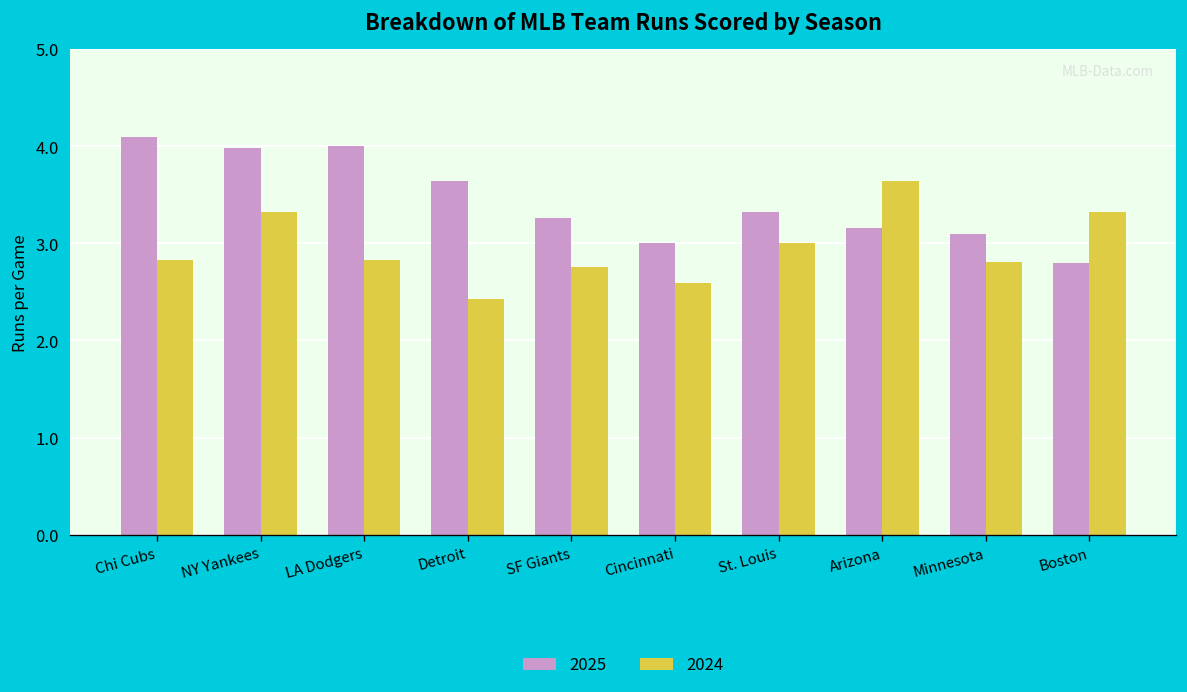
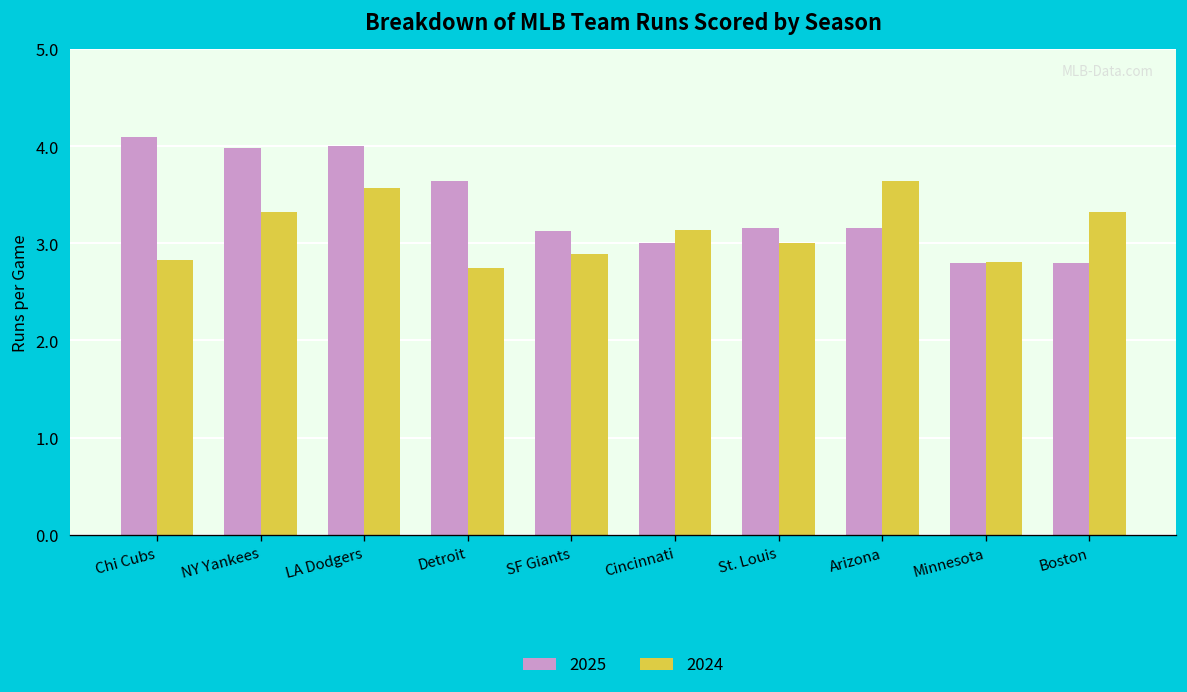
2024, LA Dodgers: 2.8 -> 3.6
2024, Detroit: 2.4 -> 2.8
2025, SF Giants: 3.3 -> 3.1
2024, SF Giants: 2.8 -> 2.9
2024, Cincinnati: 2.6 -> 3.1
2025, St. Louis: 3.3 -> 3.2
2025, Minnesota: 3.1 -> 2.8
